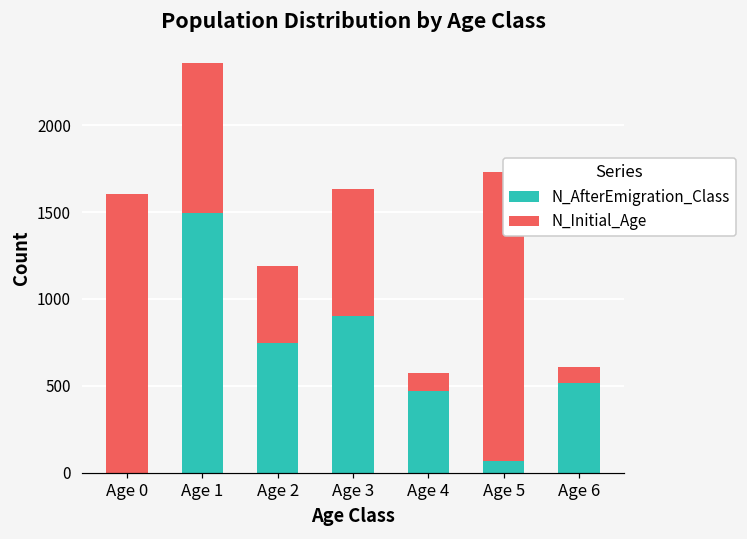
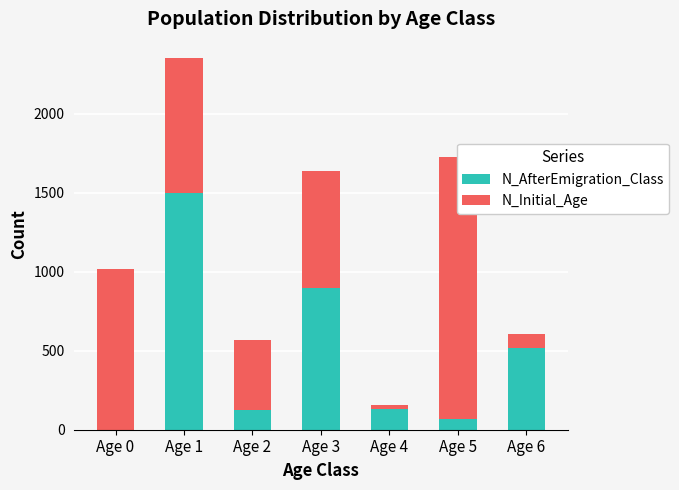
N_Initial_Age, Age 0: 1600 -> 1020
N_AfterEmigration_Class, Age 2: 750 -> 130
N_AfterEmigration_Class, Age 4: 470 -> 130
N_Initial_Age, Age 4: 100 -> 30
